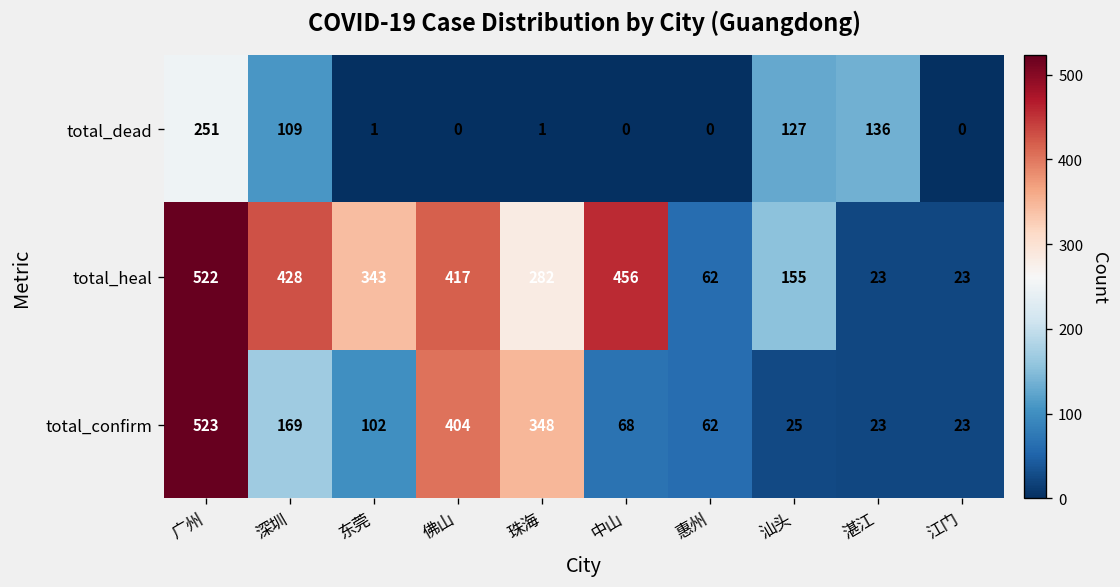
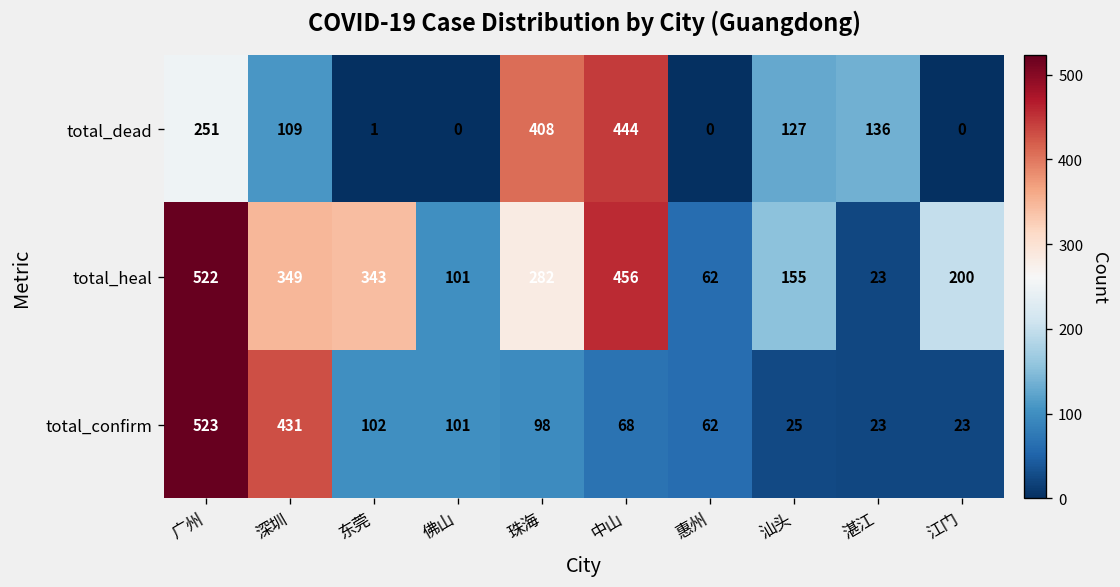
total_dead, 珠海: 1 -> 408
total_dead, 中山: 0 -> 444
total_heal, 深圳: 428 -> 349
total_heal, 佛山: 417 -> 101
total_heal, 江门: 23 -> 200
total_confirm, 深圳: 169 -> 431
total_confirm, 佛山: 404 -> 101
total_confirm, 珠海: 348 -> 98
